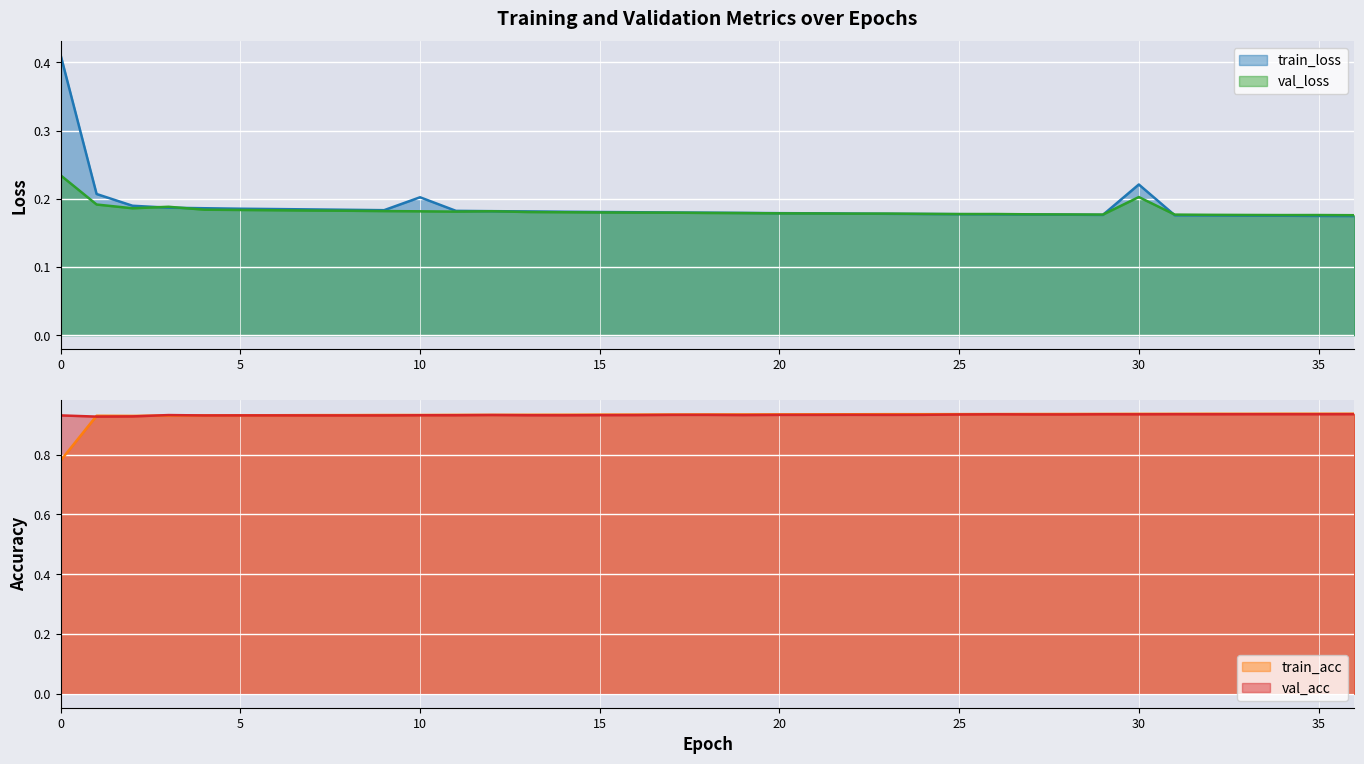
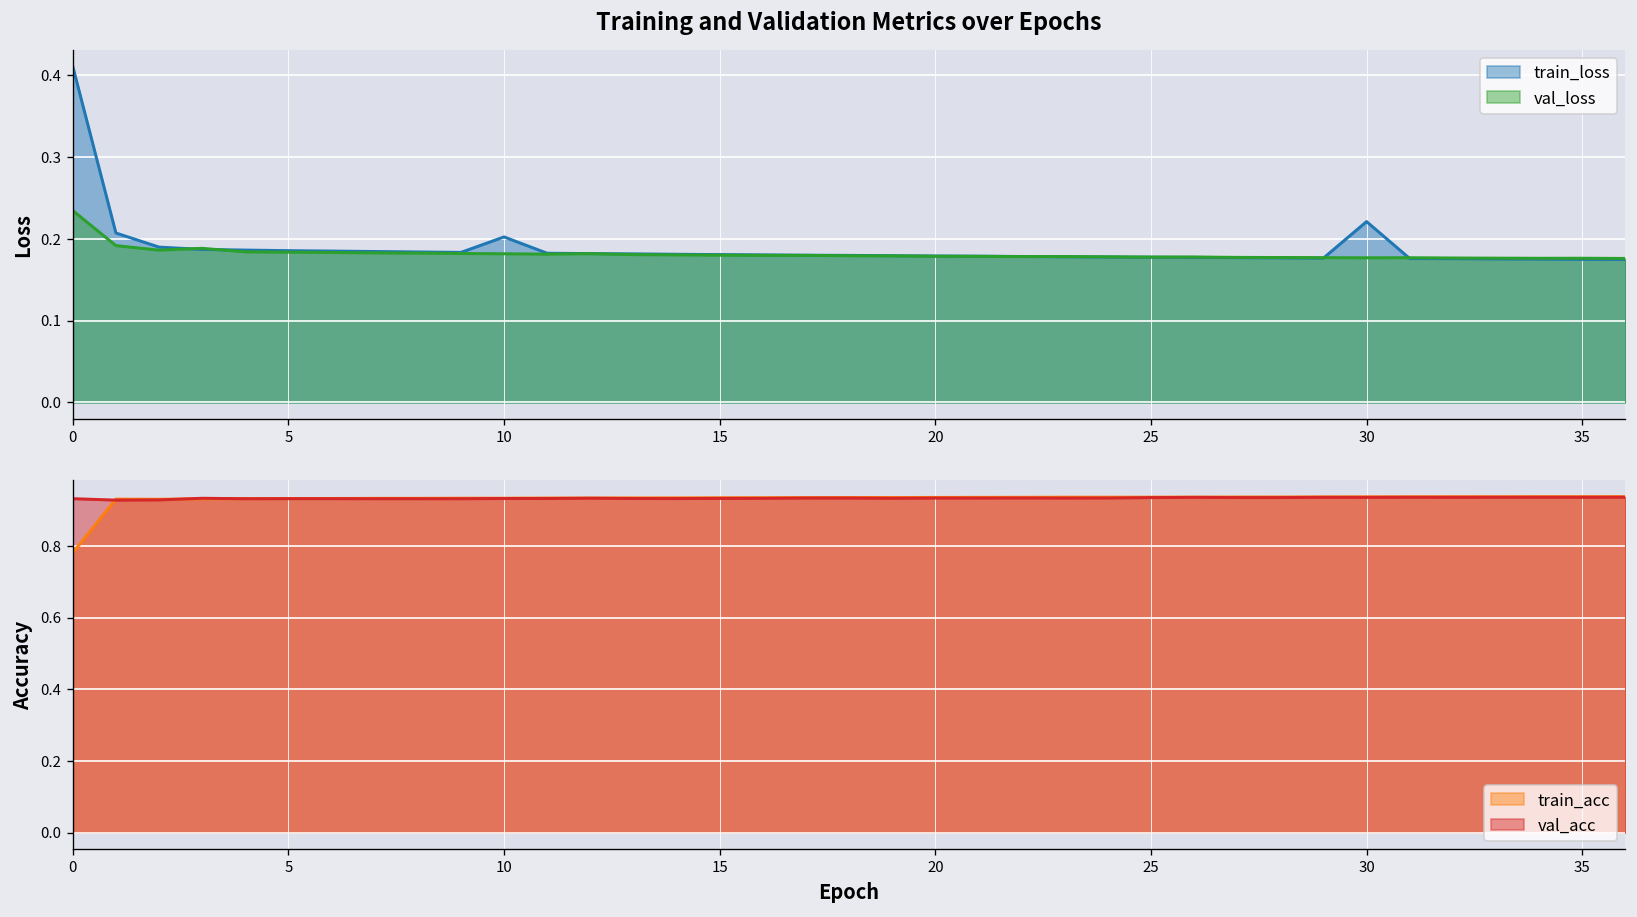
Training and Validation Metrics over Epochs, val_loss, 30: 0.20 -> 0.18
